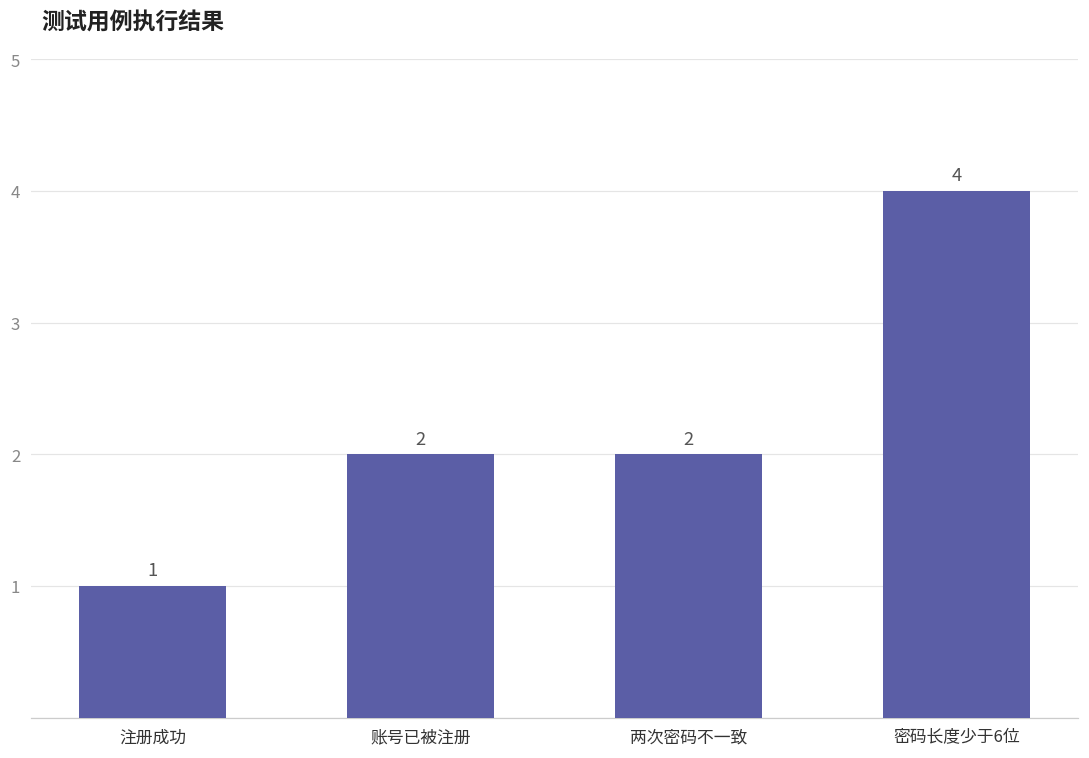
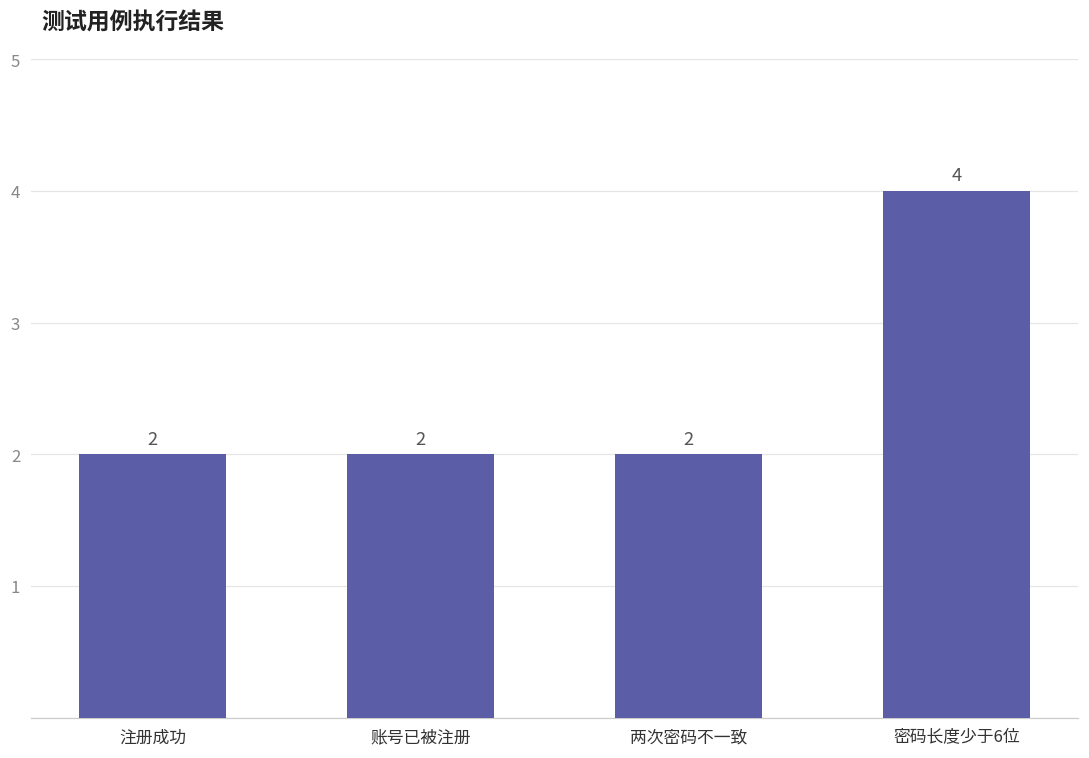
注册成功: 1 -> 2
